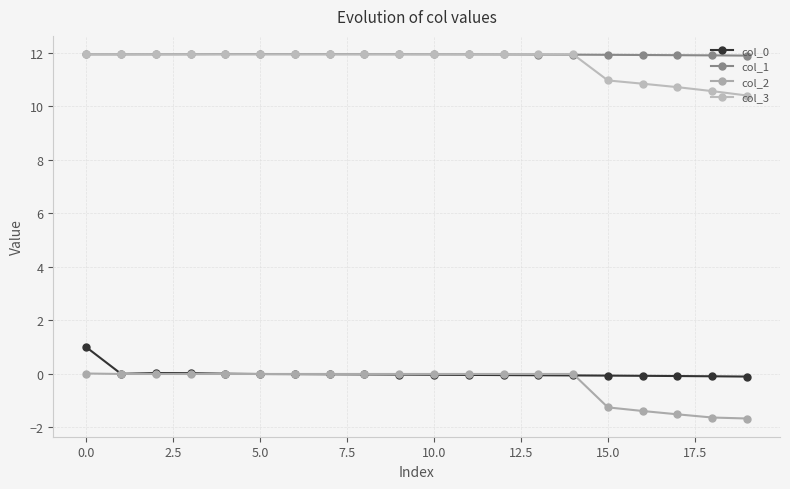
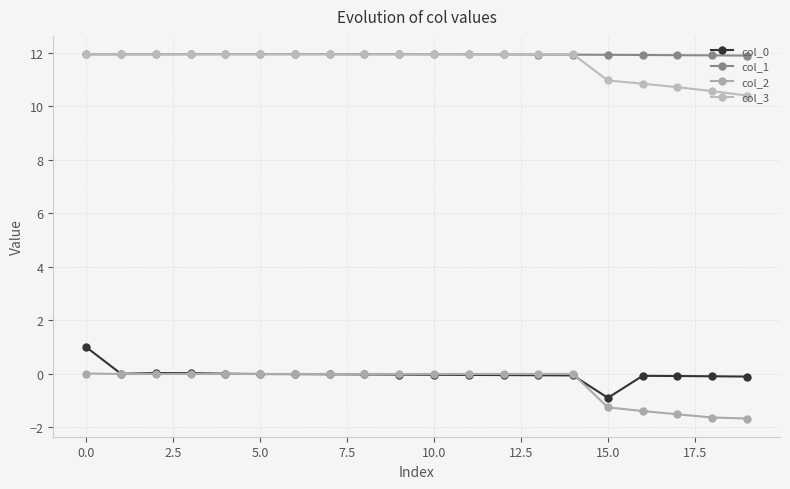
col_0, 15.0: -0.1 -> -0.9
